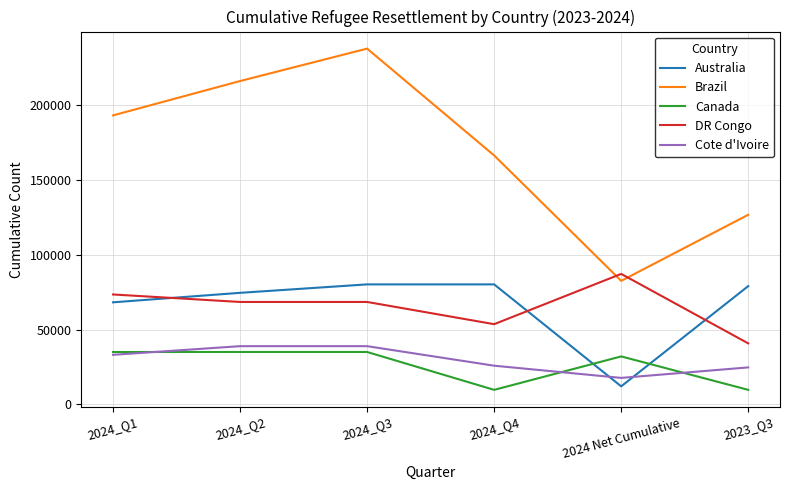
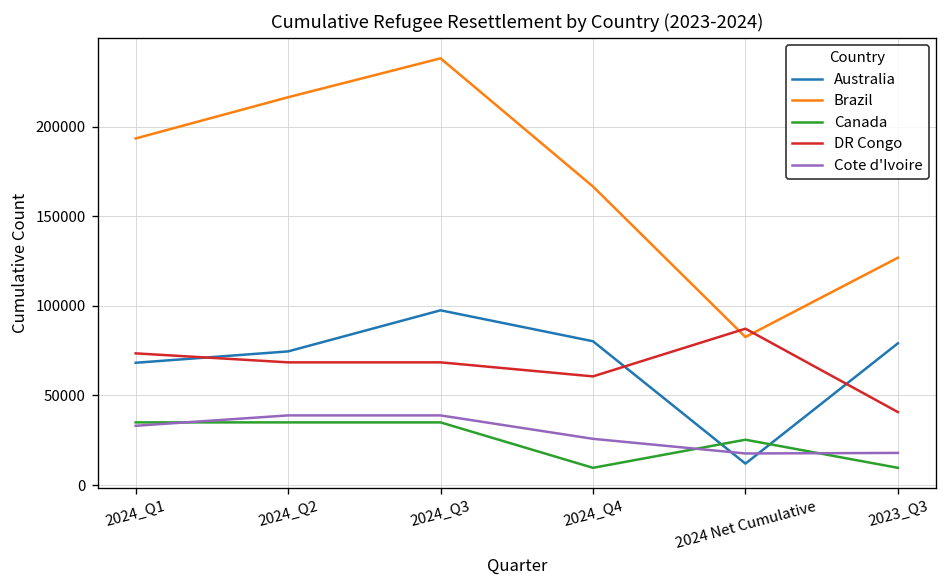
Australia, 2024_Q3: 80000 -> 98000
DR Congo, 2024_Q4: 54000 -> 61000
Canada, 2024 Net Cumulative: 32000 -> 25000
Cote d'Ivoire, 2023_Q3: 25000 -> 18000
